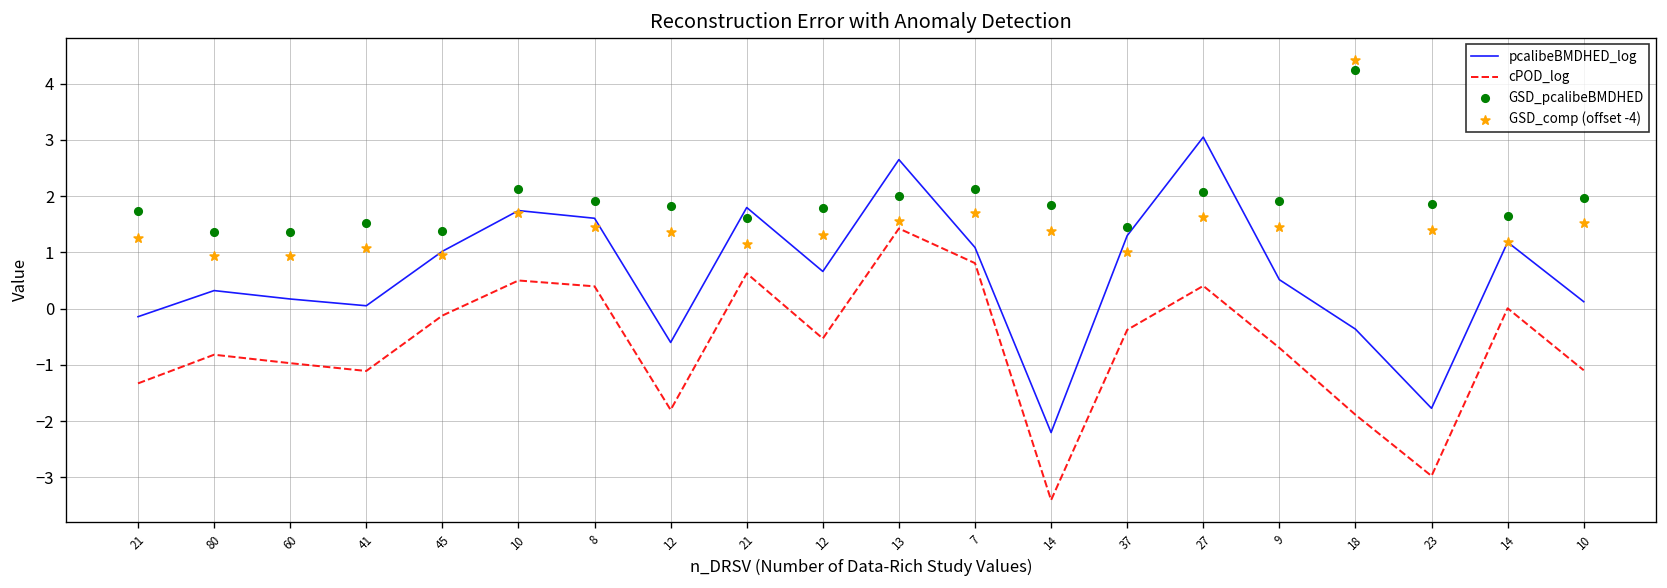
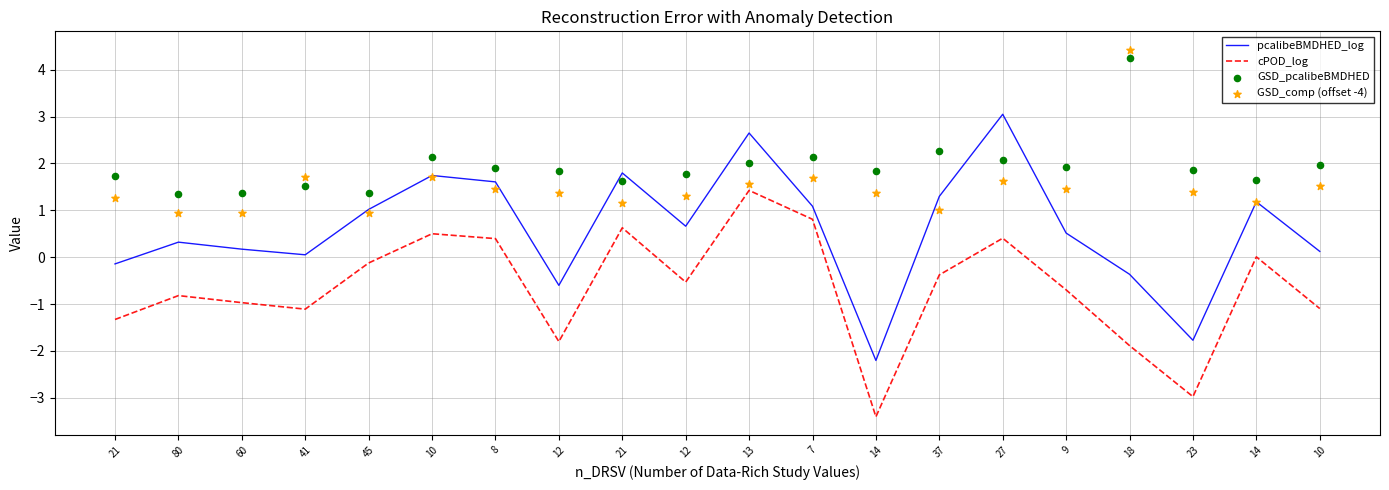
GSD_comp (offset -4), 41: 1.1 -> 1.7
GSD_pcalibeBMDHED, 37: 1.4 -> 2.3
